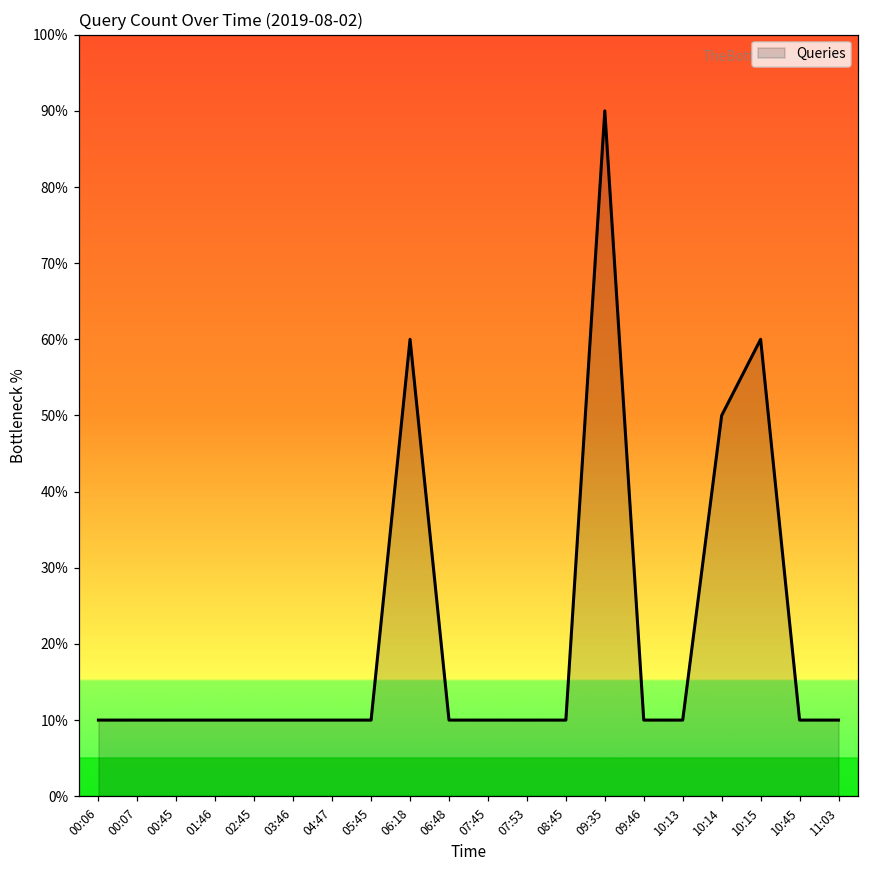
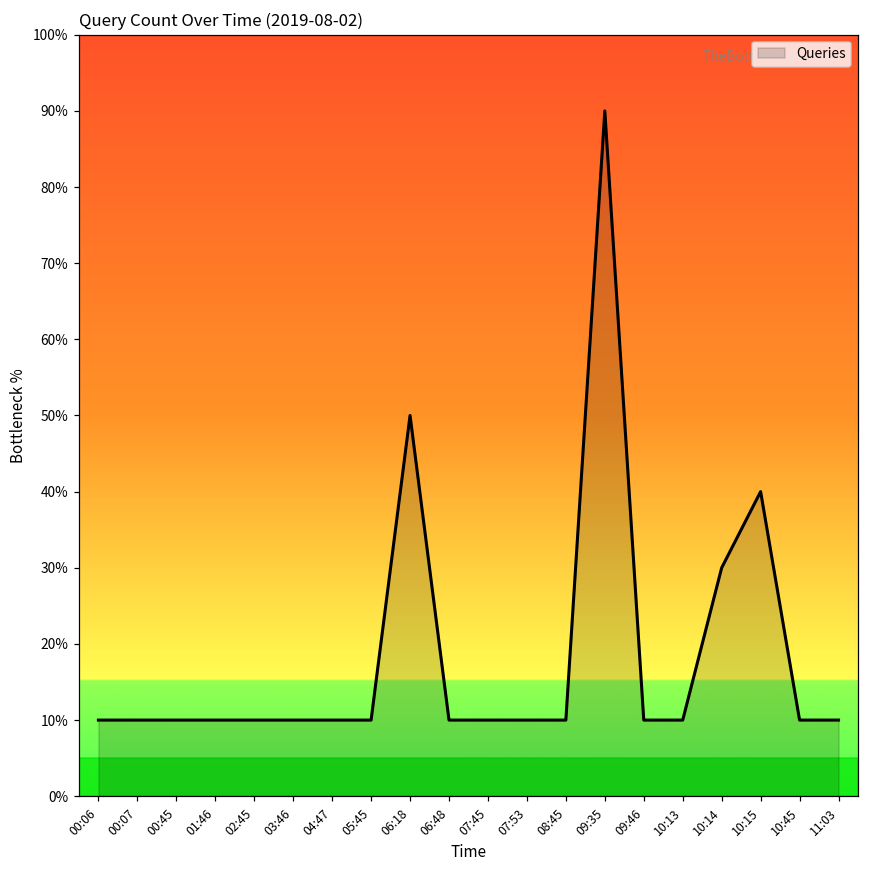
06:18: 60% -> 50%
10:14: 50% -> 30%
10:15: 60% -> 40%
